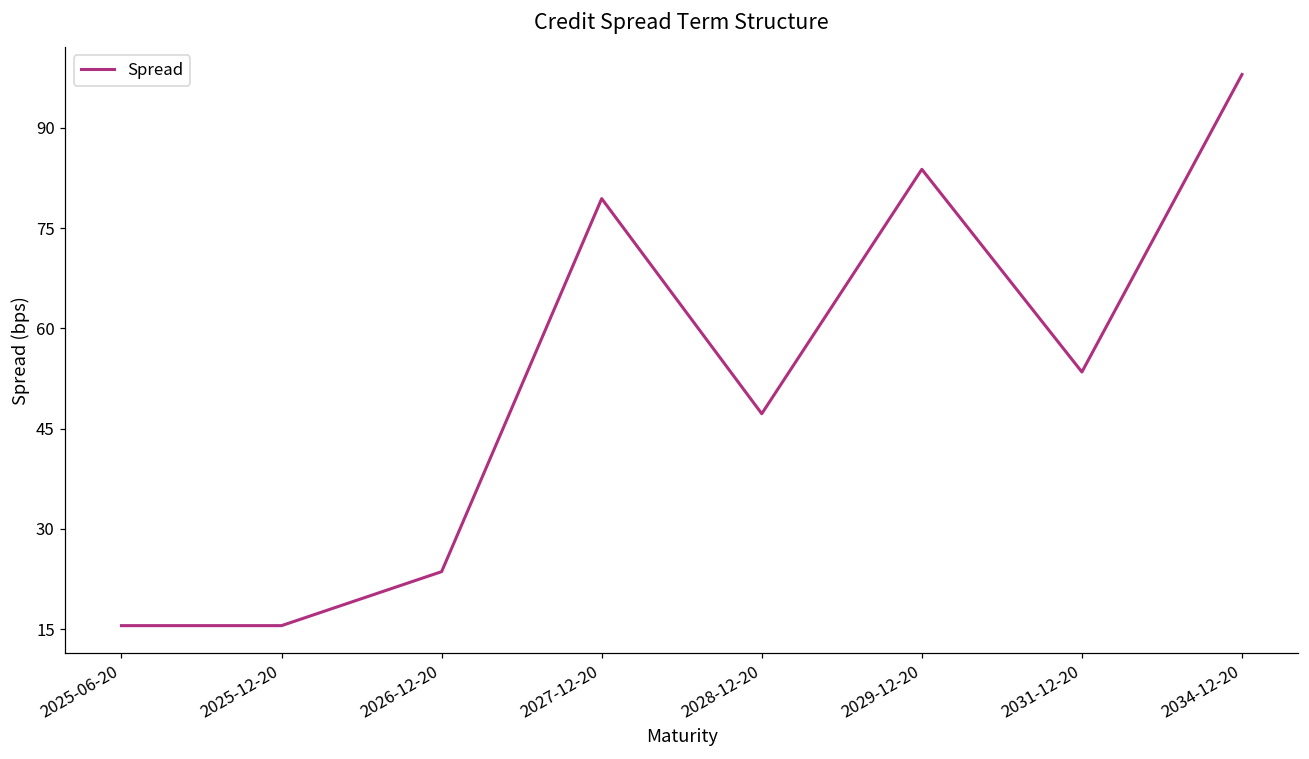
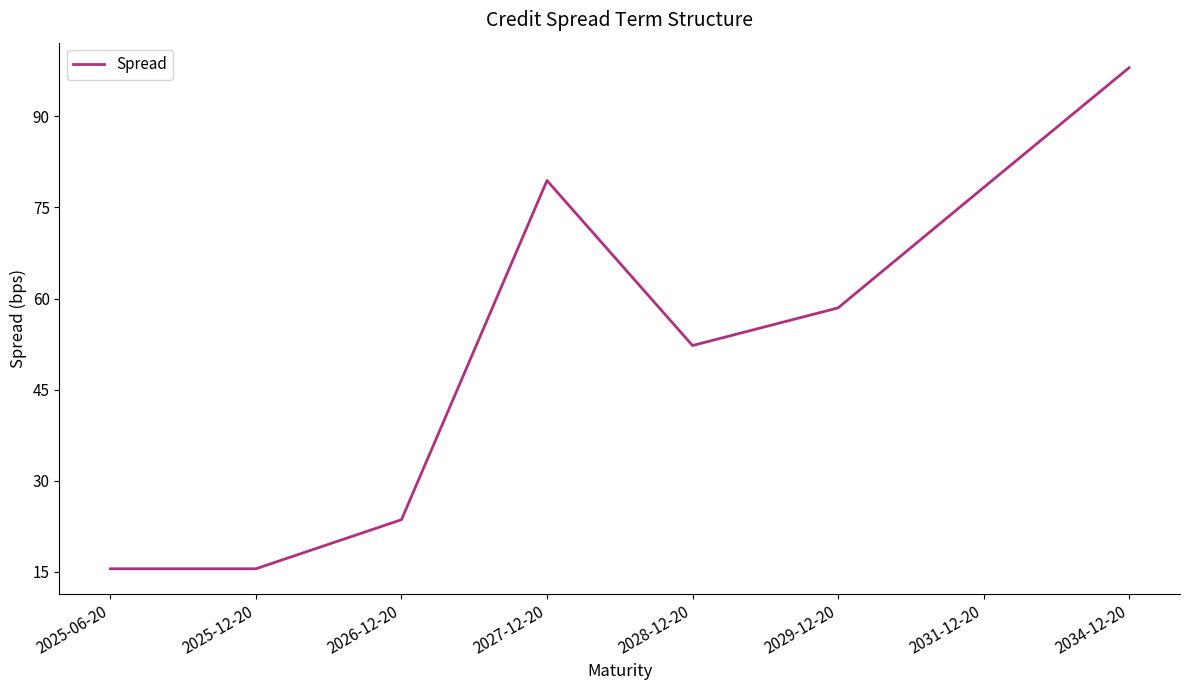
2028-12-20: 47 -> 52
2029-12-20: 84 -> 58
2031-12-20: 53 -> 78
